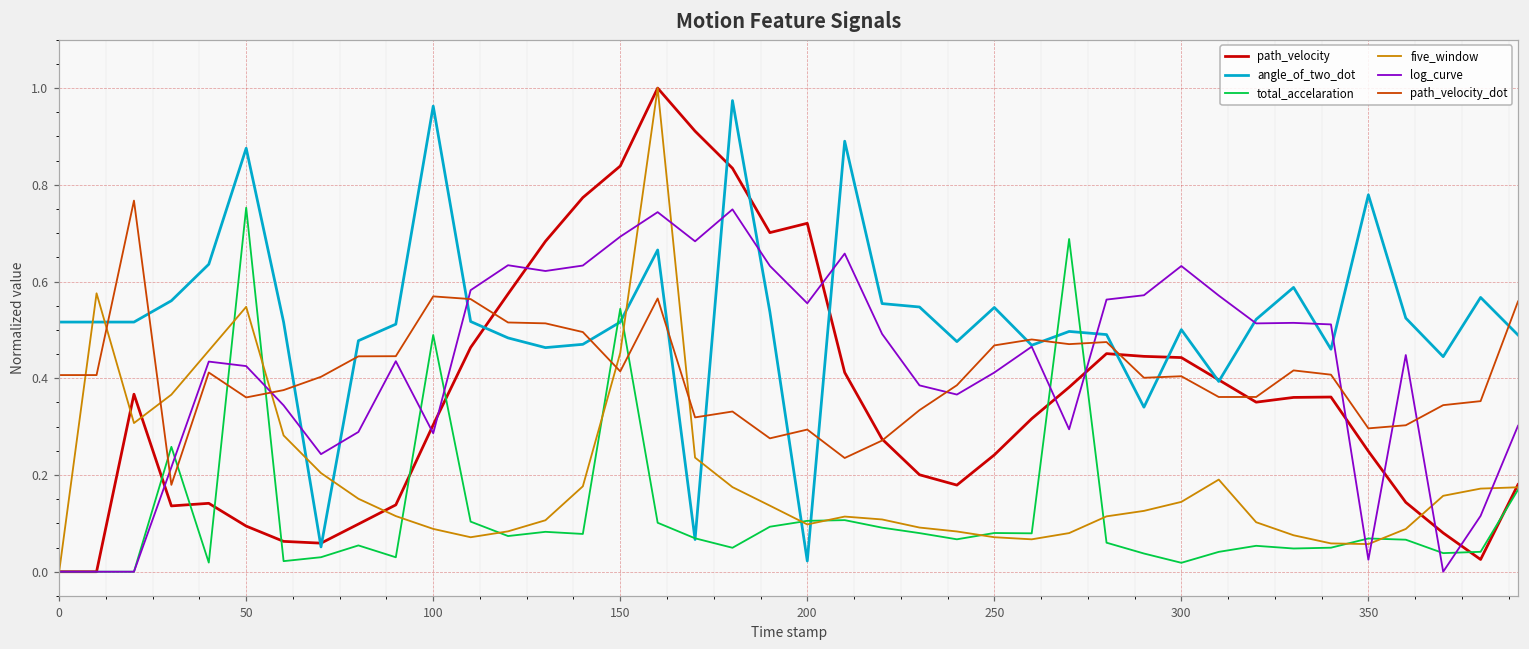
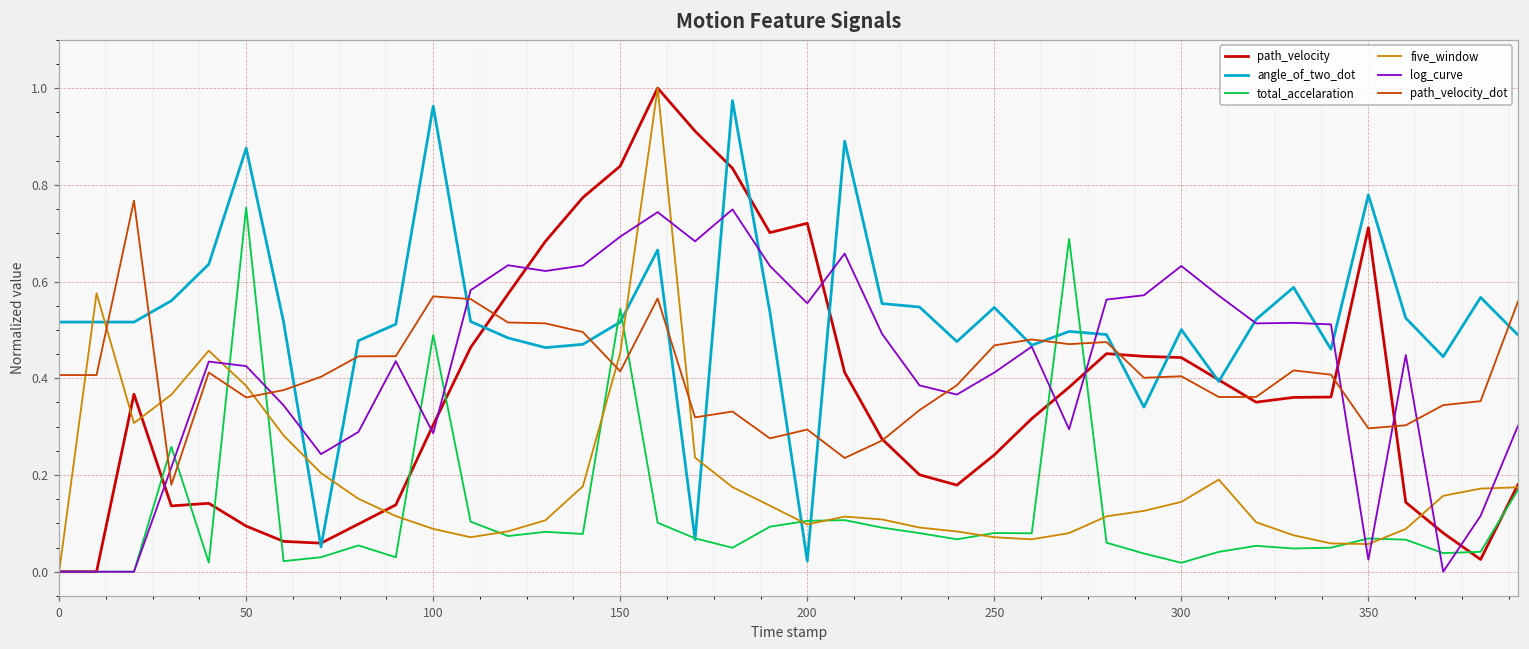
five_window, 50: 0.55 -> 0.38
path_velocity, 350: 0.25 -> 0.71
